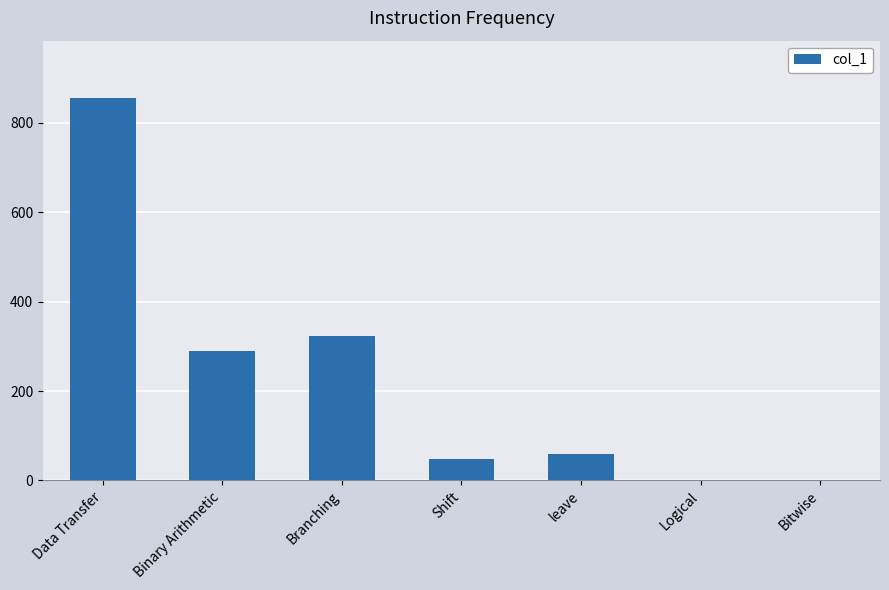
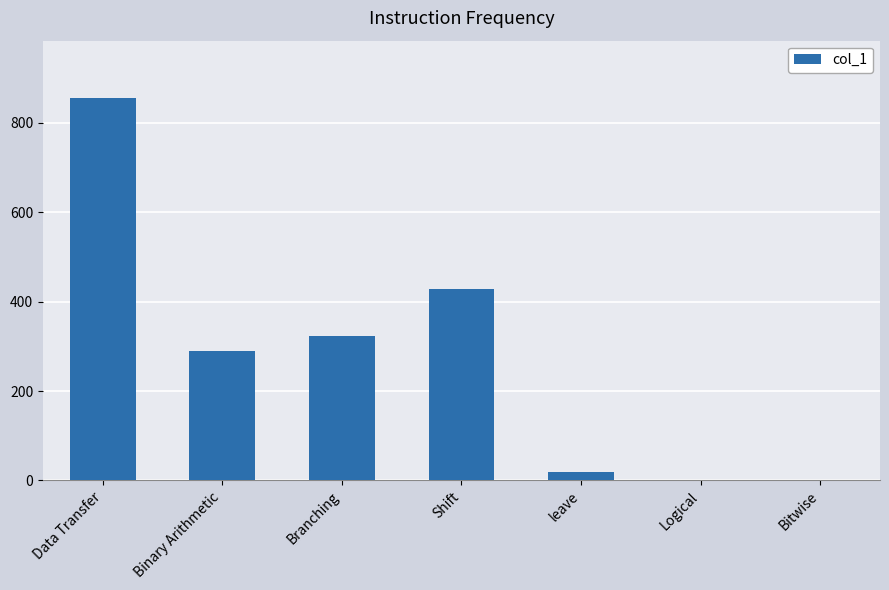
Shift: 50 -> 430
leave: 60 -> 20
